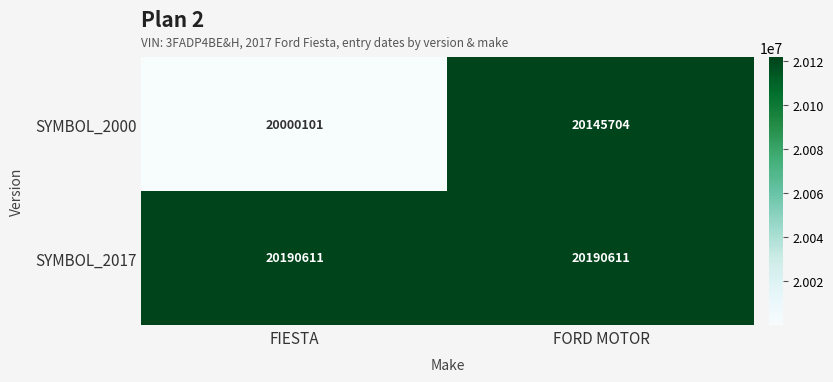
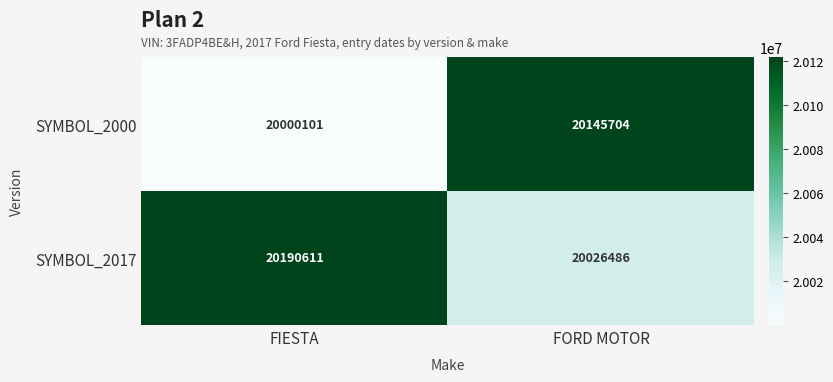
SYMBOL_2017, FORD MOTOR: 20190611 -> 20026486
